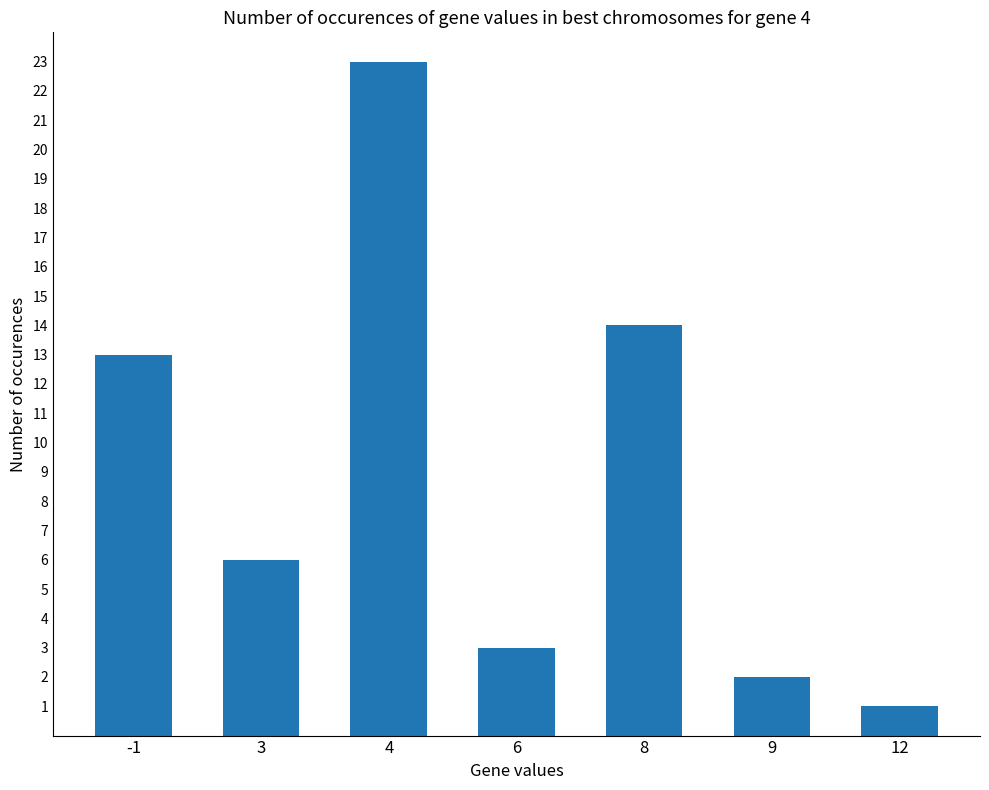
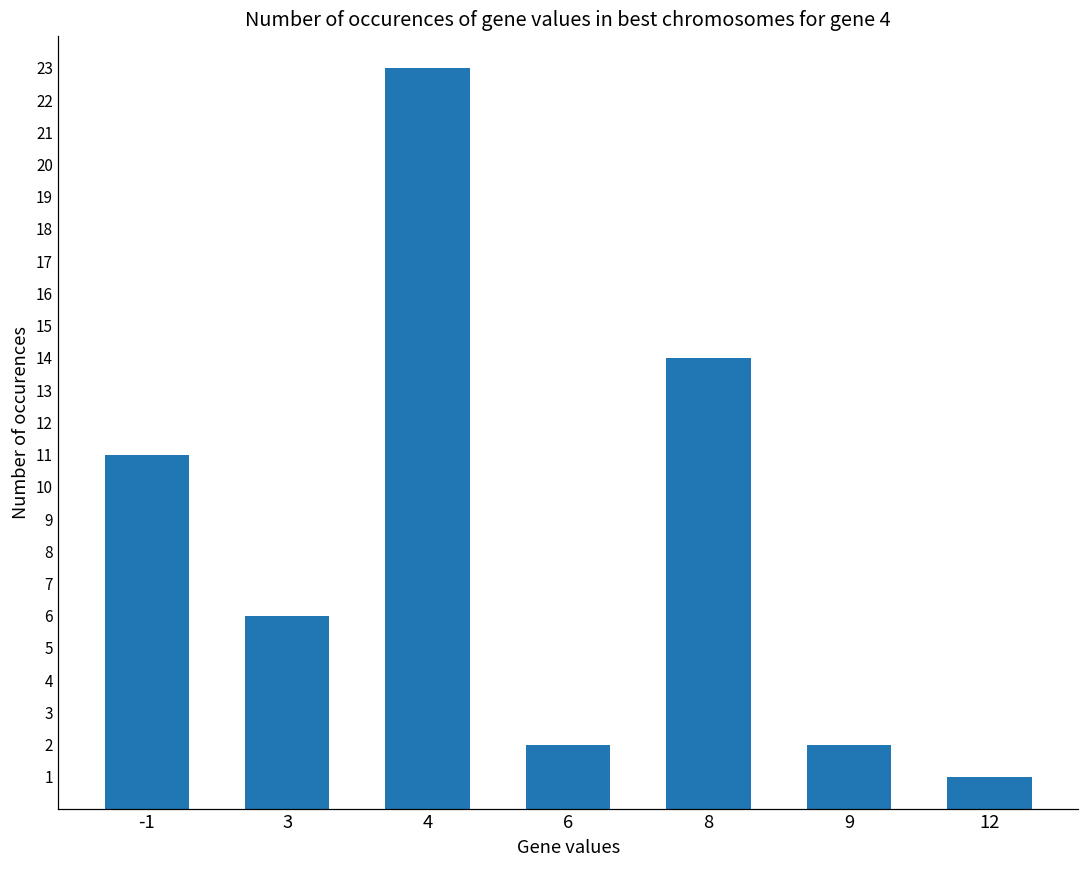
-1: 13 -> 11
6: 3 -> 2
